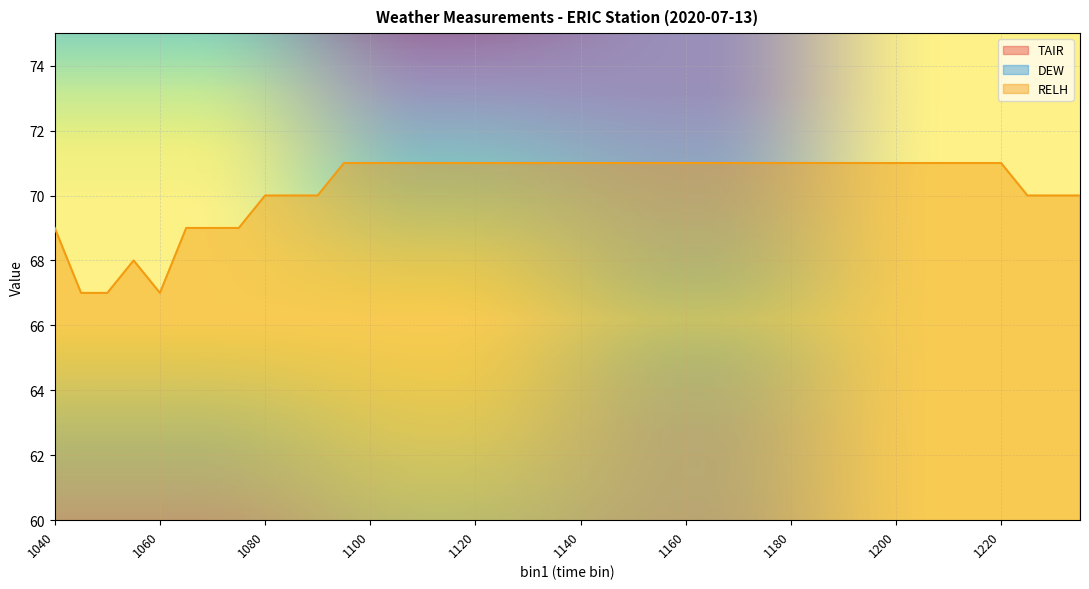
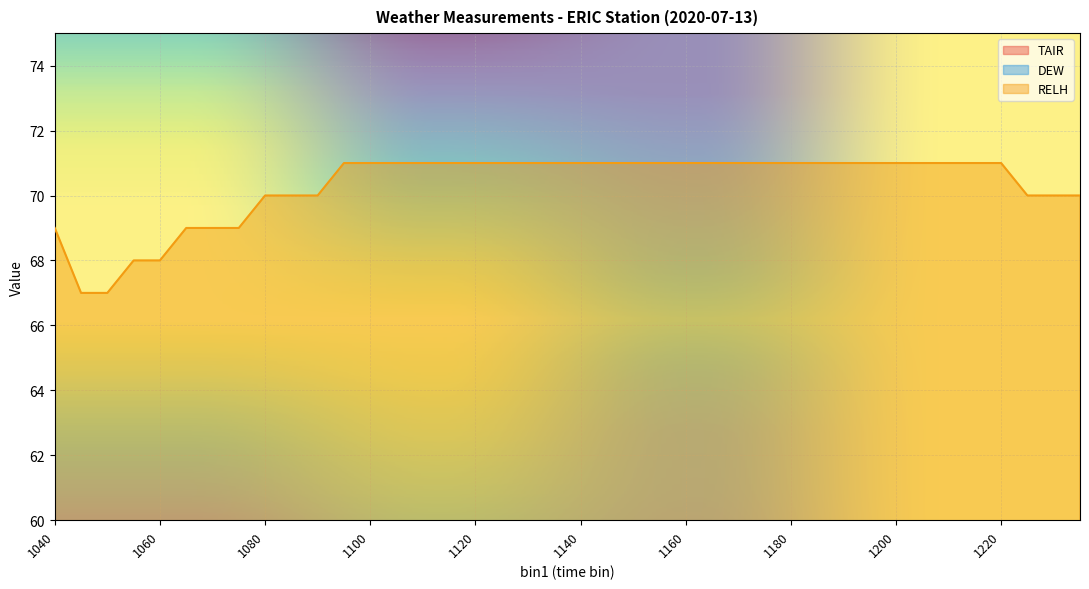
RELH, 1060: 67 -> 68
